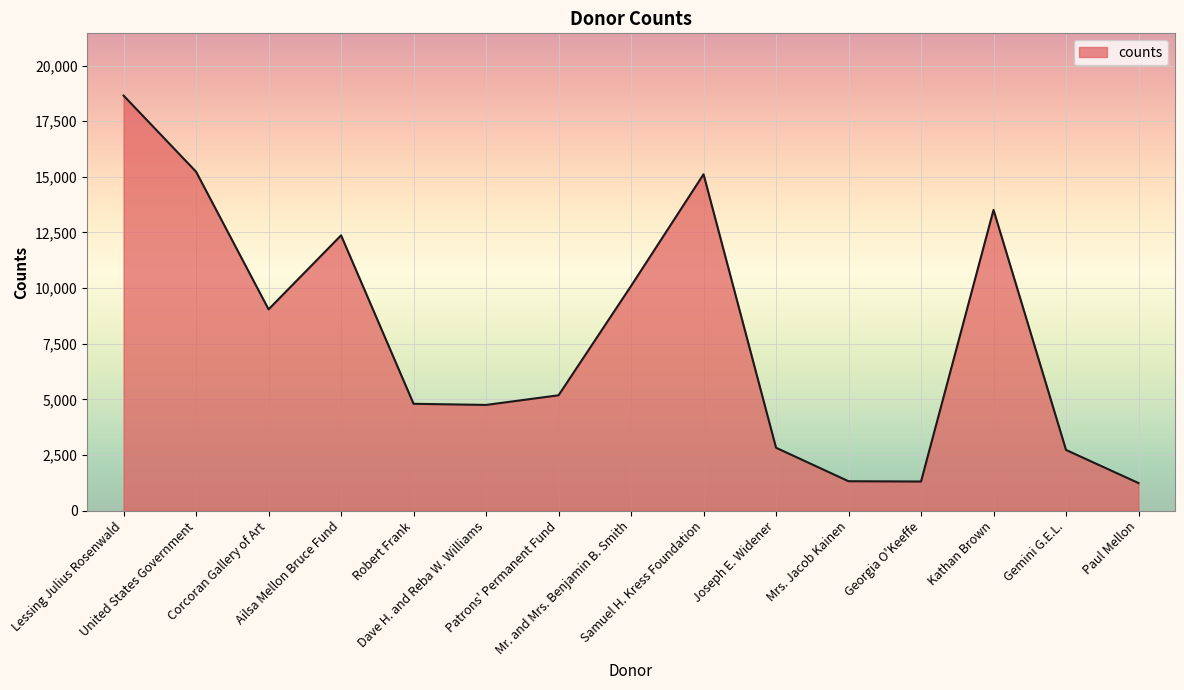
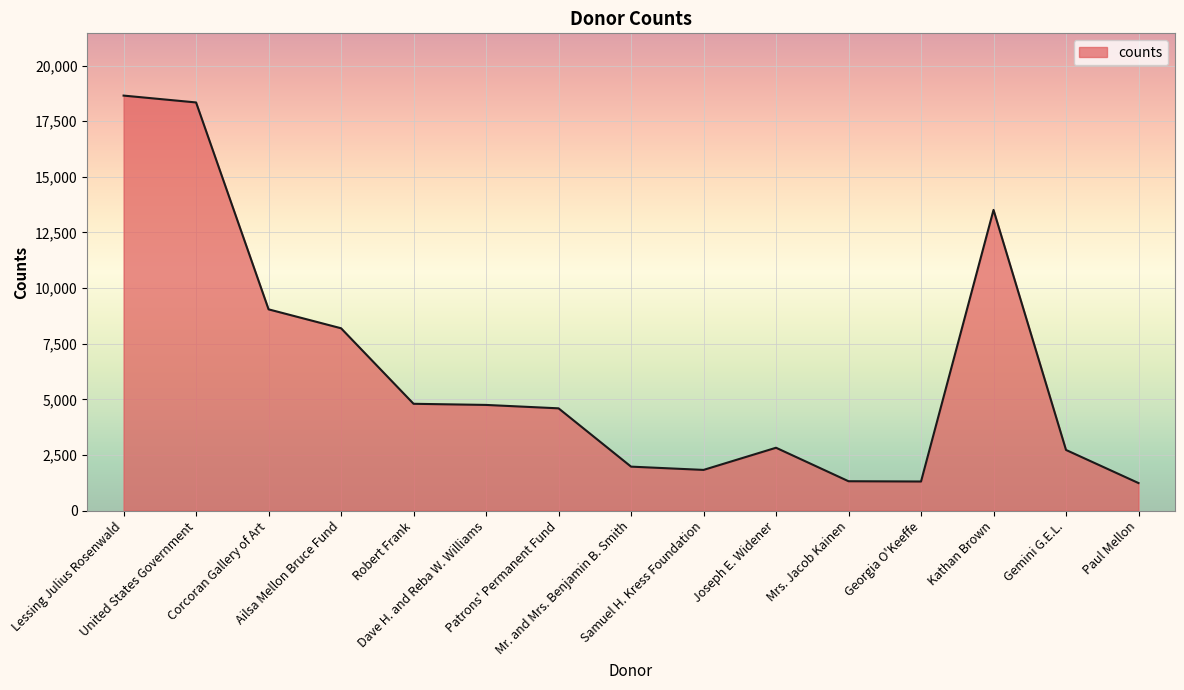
United States Government: 15,200 -> 18,300
Ailsa Mellon Bruce Fund: 12,400 -> 8,200
Patrons' Permanent Fund: 5,200 -> 4,600
Mr. and Mrs. Benjamin B. Smith: 10,100 -> 2,000
Samuel H. Kress Foundation: 15,100 -> 1,800
